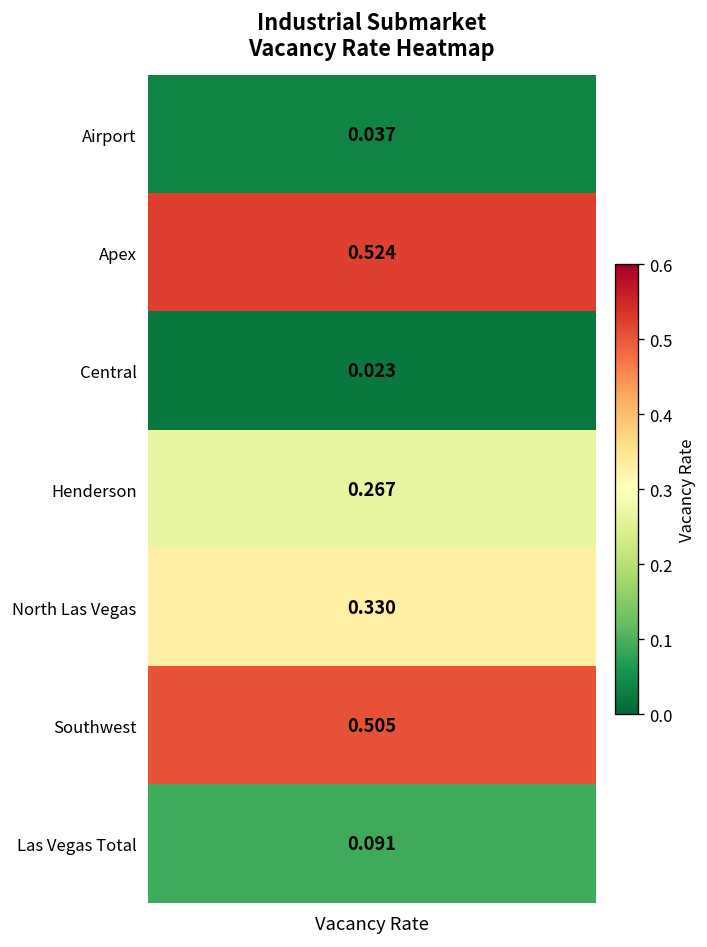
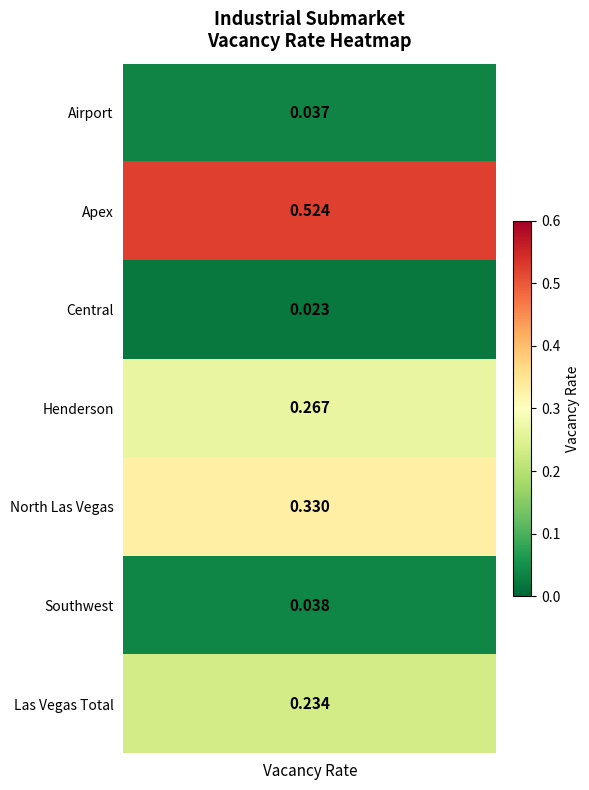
Southwest, Vacancy Rate: 0.505 -> 0.038
Las Vegas Total, Vacancy Rate: 0.091 -> 0.234
